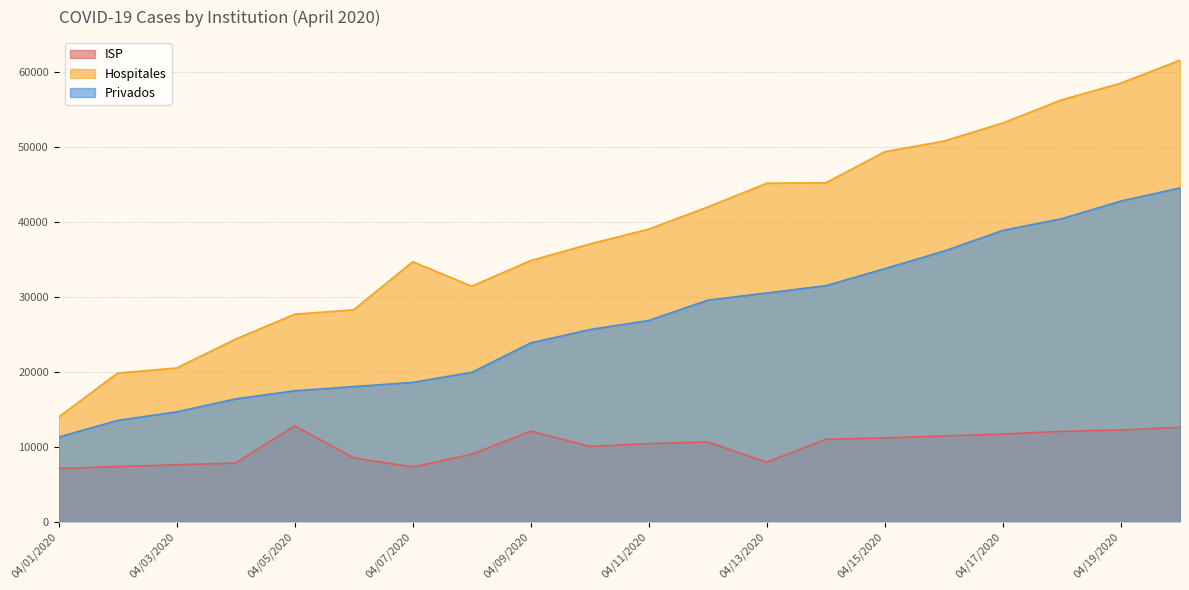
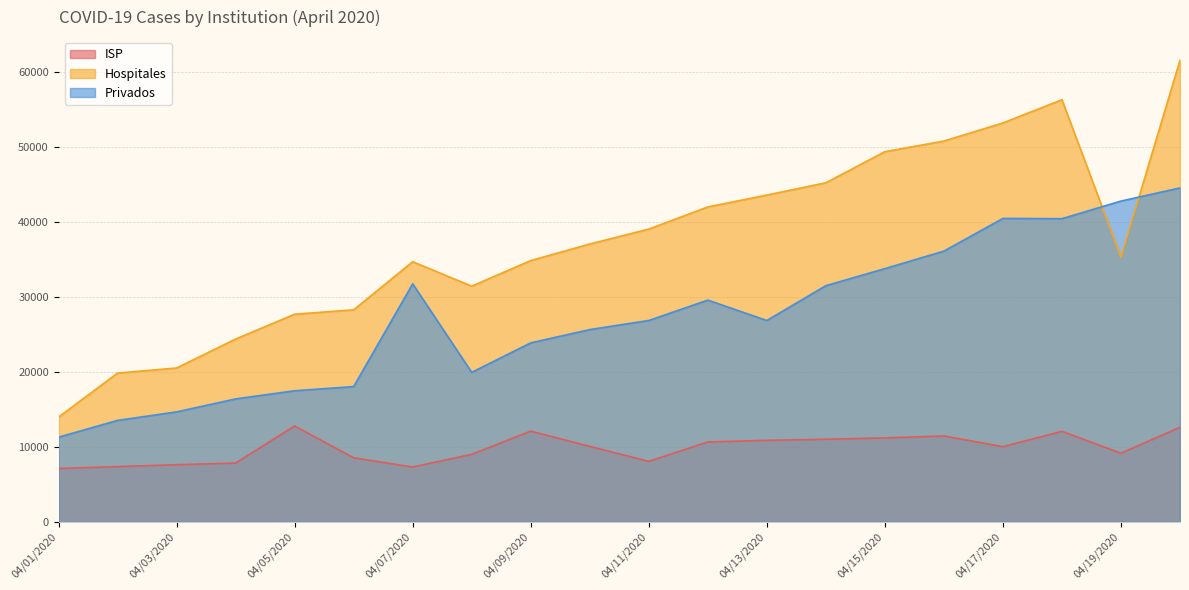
Privados, 04/07/2020: 19000 -> 32000
ISP, 04/11/2020: 10000 -> 8000
ISP, 04/13/2020: 8000 -> 11000
Hospitales, 04/13/2020: 45000 -> 44000
Privados, 04/13/2020: 31000 -> 27000
ISP, 04/17/2020: 12000 -> 10000
Privados, 04/17/2020: 39000 -> 41000
ISP, 04/19/2020: 12000 -> 9000
Hospitales, 04/19/2020: 59000 -> 35000
